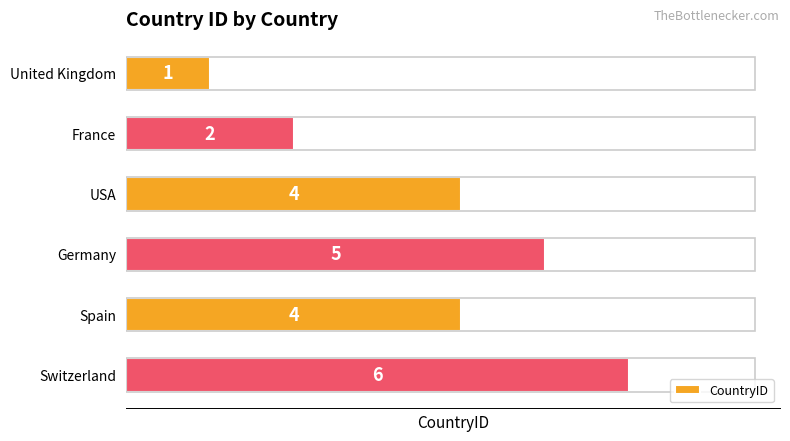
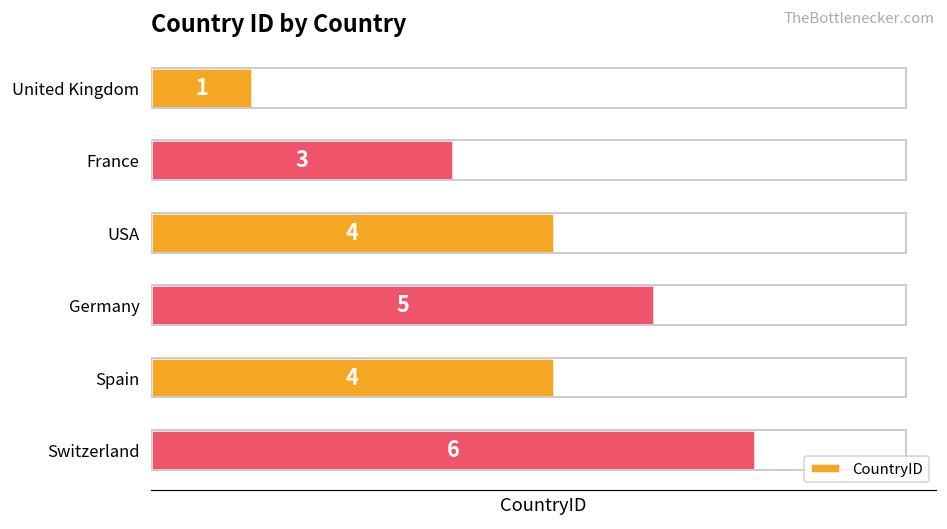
France: 2 -> 3
